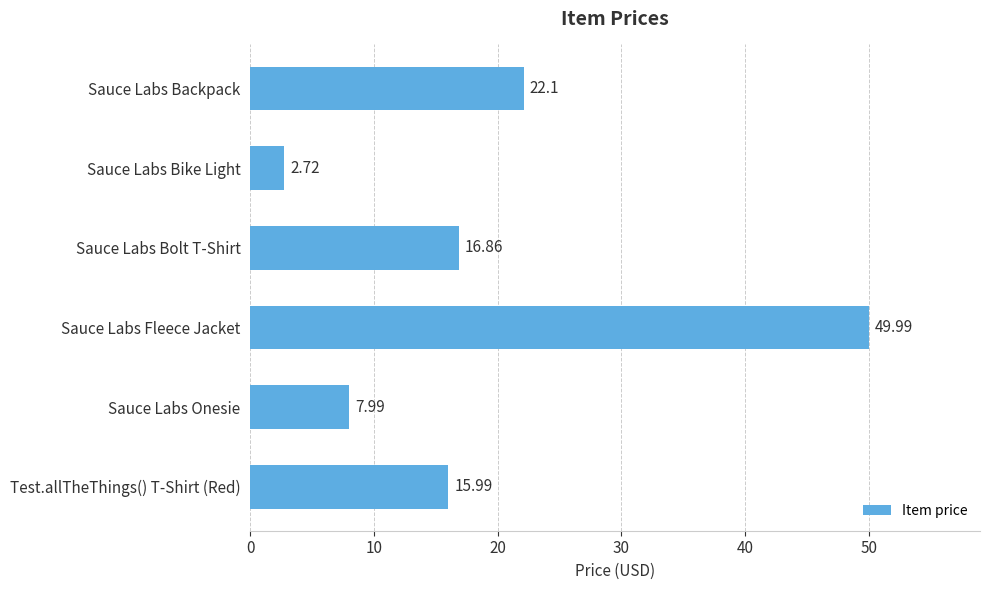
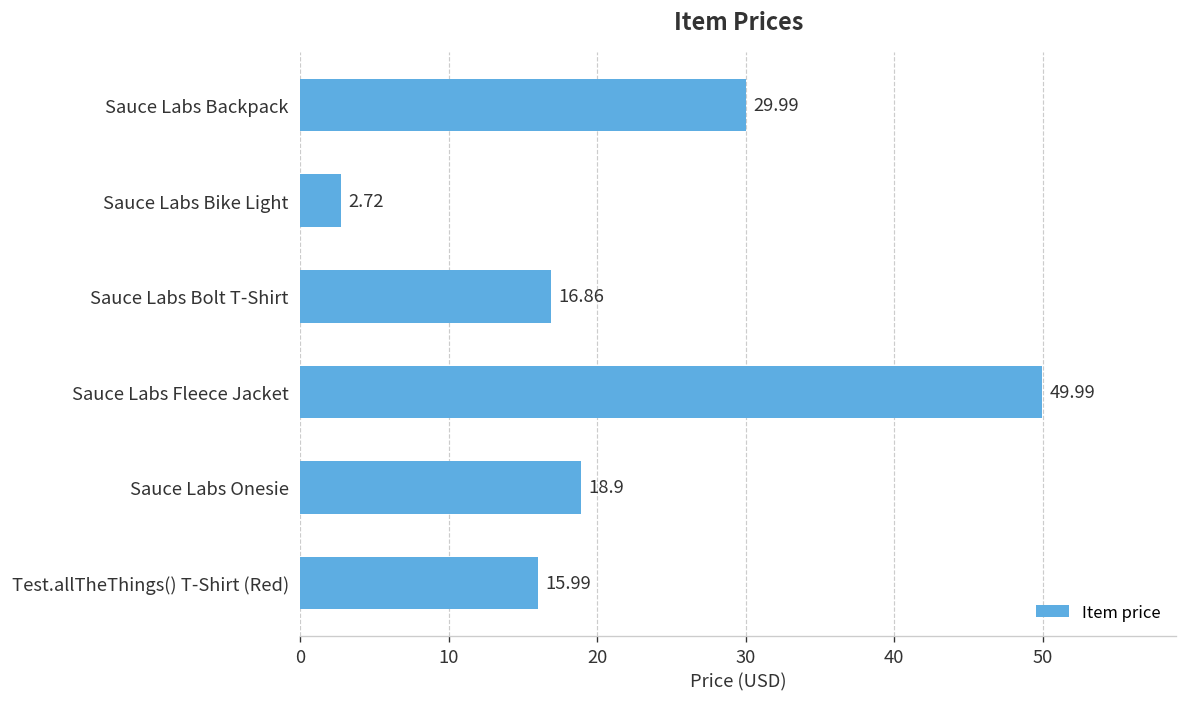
Sauce Labs Backpack: 22.1 -> 29.99
Sauce Labs Onesie: 7.99 -> 18.9
